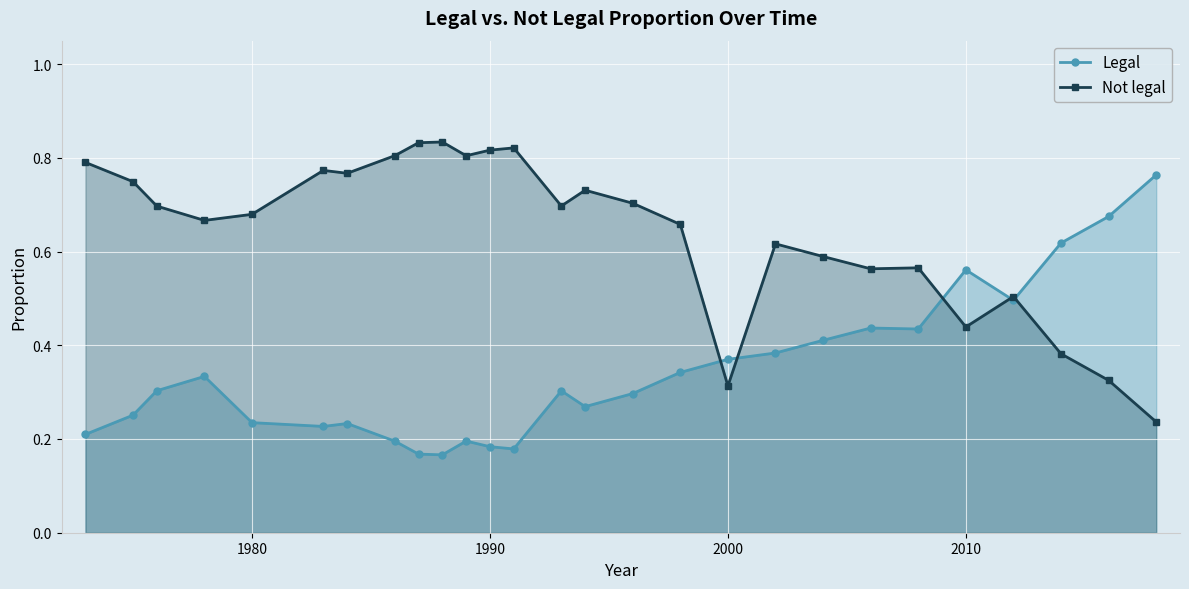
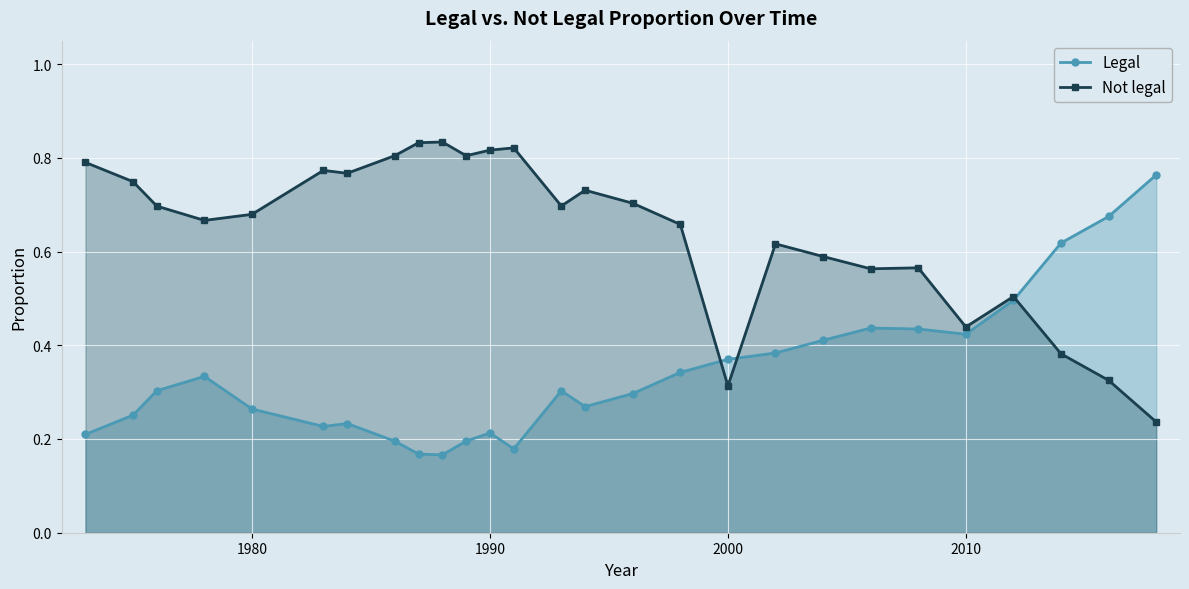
Legal, 1980: 0.23 -> 0.26
Legal, 1990: 0.18 -> 0.21
Legal, 2010: 0.56 -> 0.42
